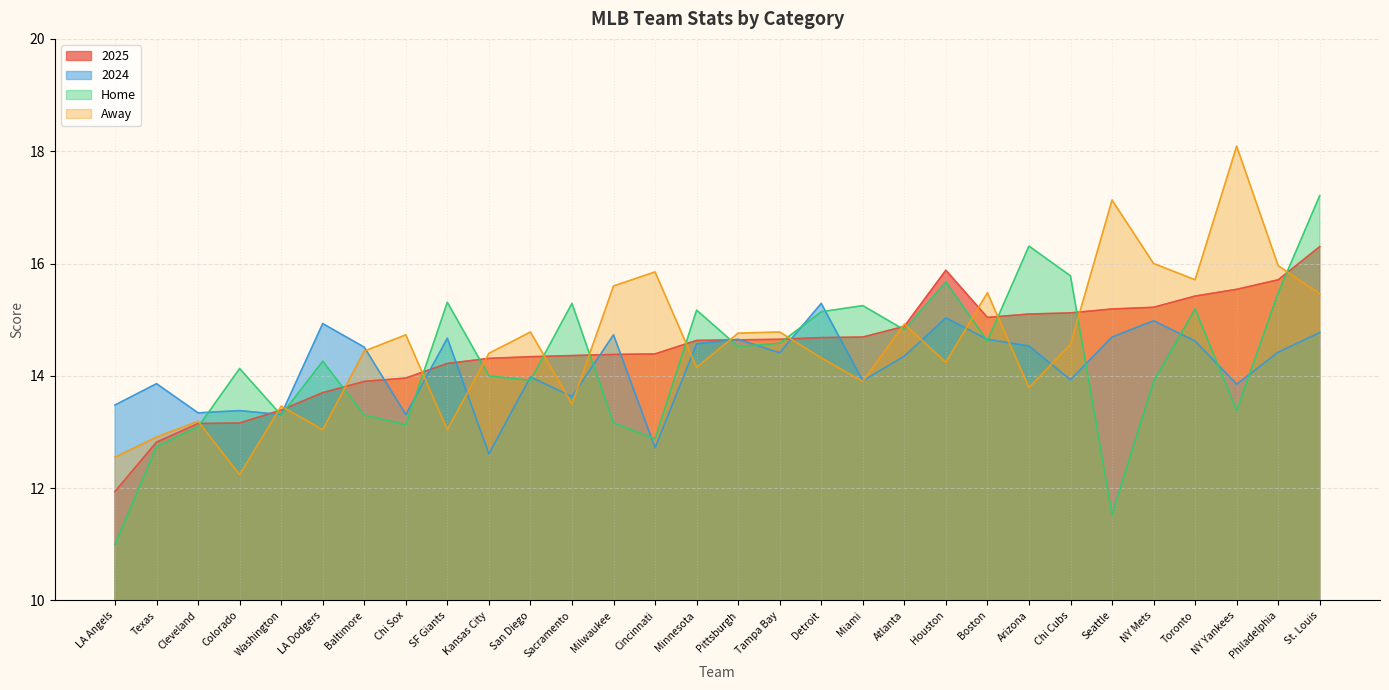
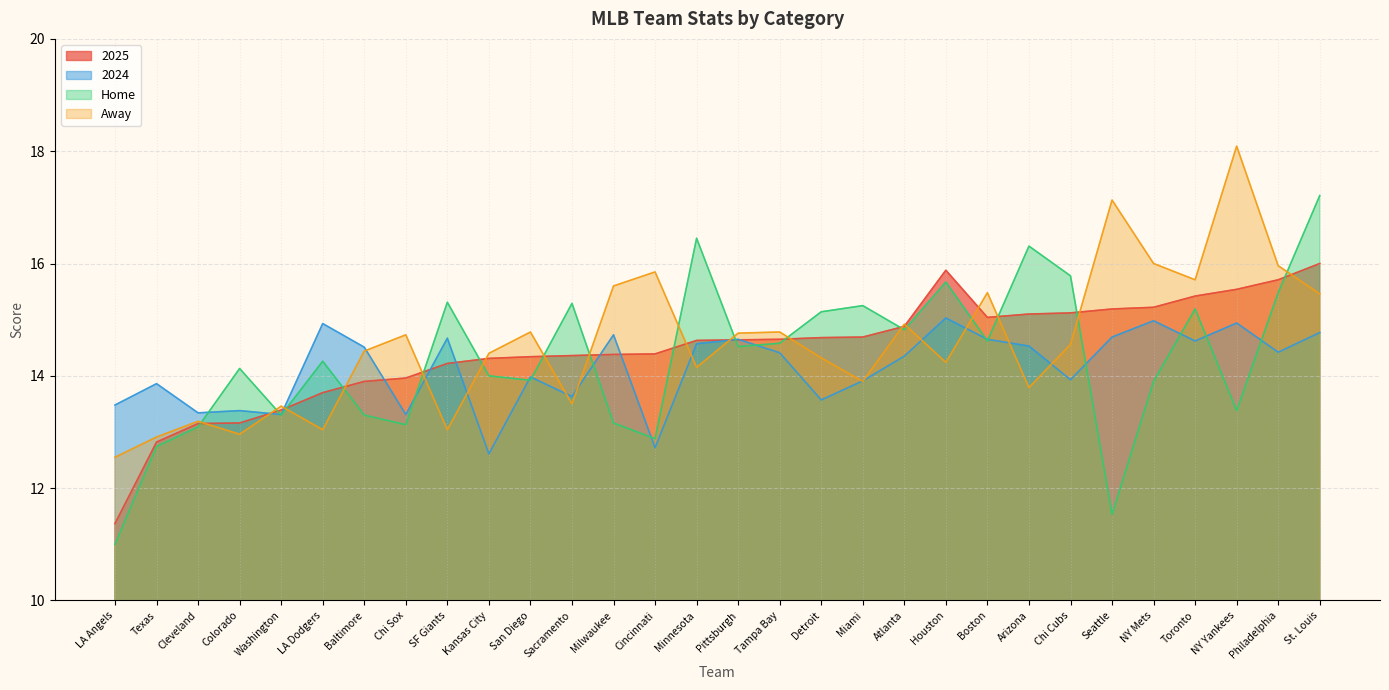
2025, LA Angels: 11.9 -> 11.4
Away, Colorado: 12.2 -> 13.0
Home, Minnesota: 15.2 -> 16.5
2024, Detroit: 15.3 -> 13.6
2024, NY Yankees: 13.9 -> 14.9
2025, St. Louis: 16.3 -> 16.0
